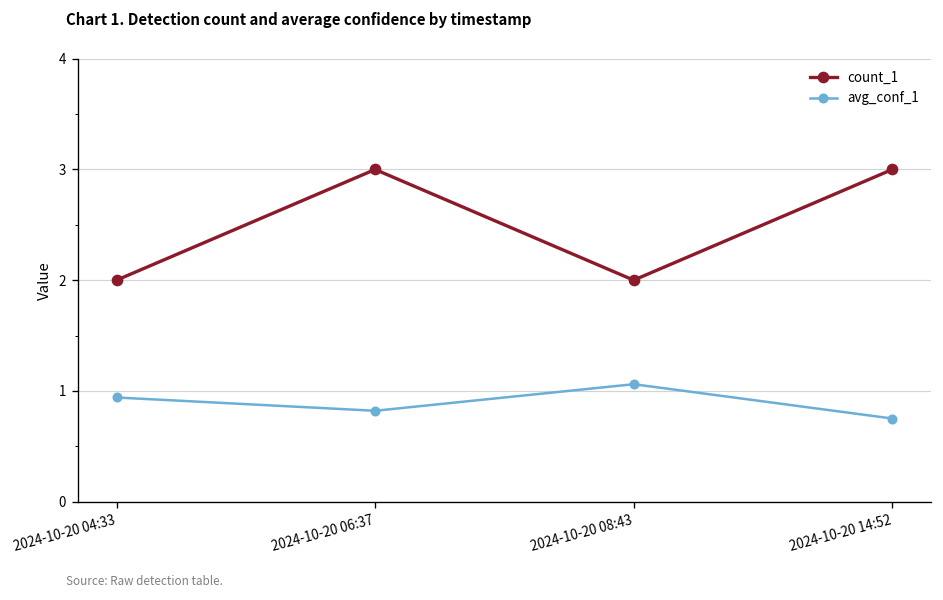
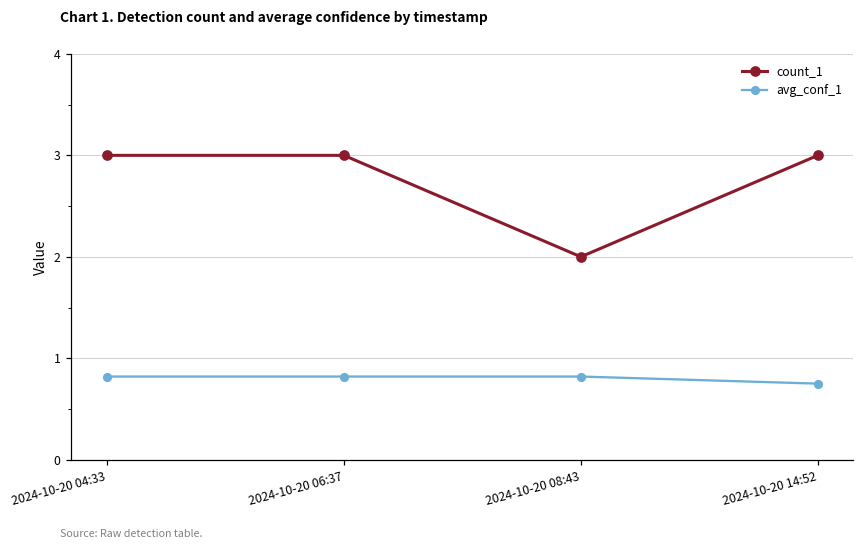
count_1, 2024-10-20 04:33: 2 -> 3
avg_conf_1, 2024-10-20 04:33: 0.9 -> 0.8
avg_conf_1, 2024-10-20 08:43: 1.1 -> 0.8
